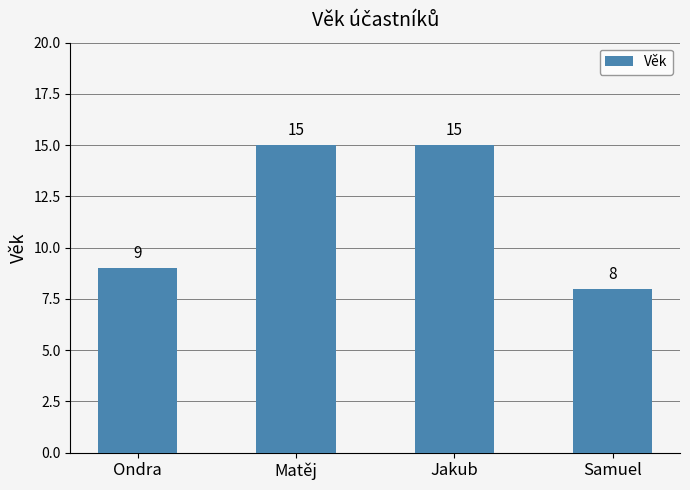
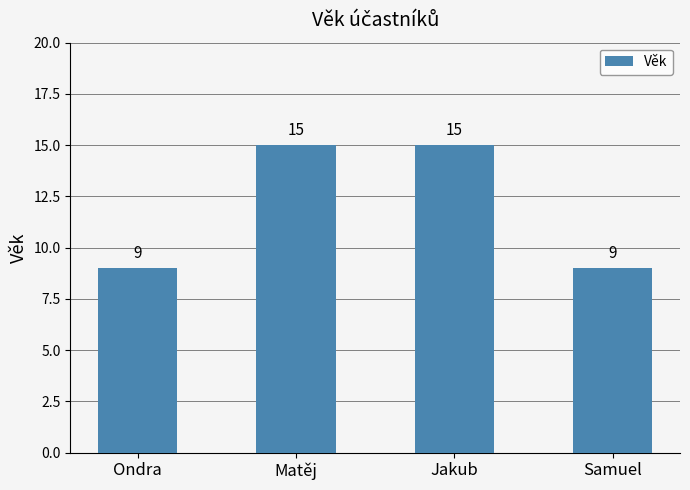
Samuel: 8 -> 9
